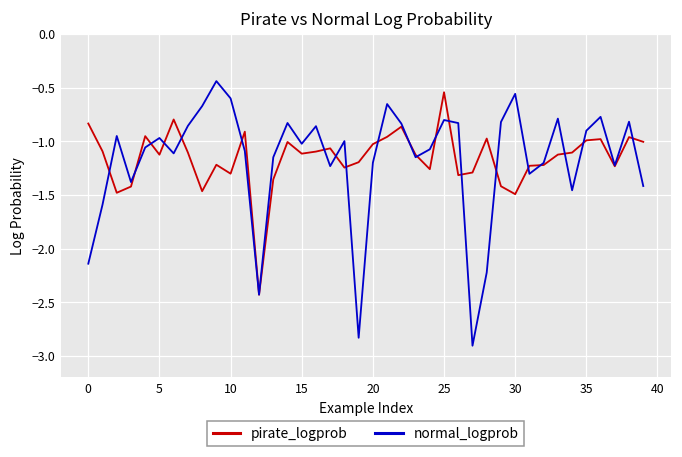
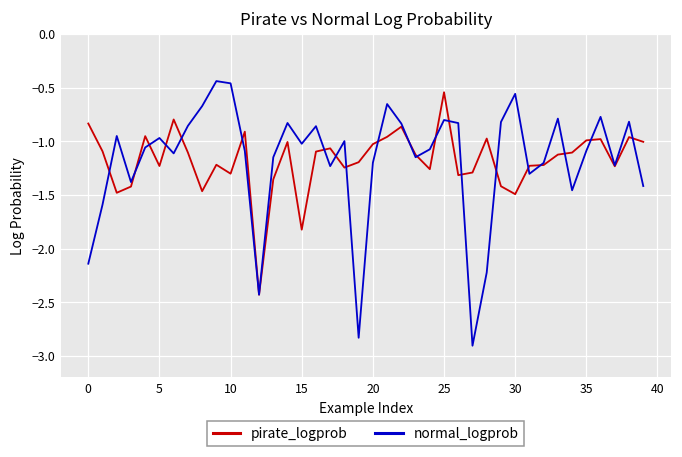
pirate_logprob, 5: -1.1 -> -1.2
normal_logprob, 10: -0.6 -> -0.5
pirate_logprob, 15: -1.1 -> -1.8
normal_logprob, 35: -0.9 -> -1.1
